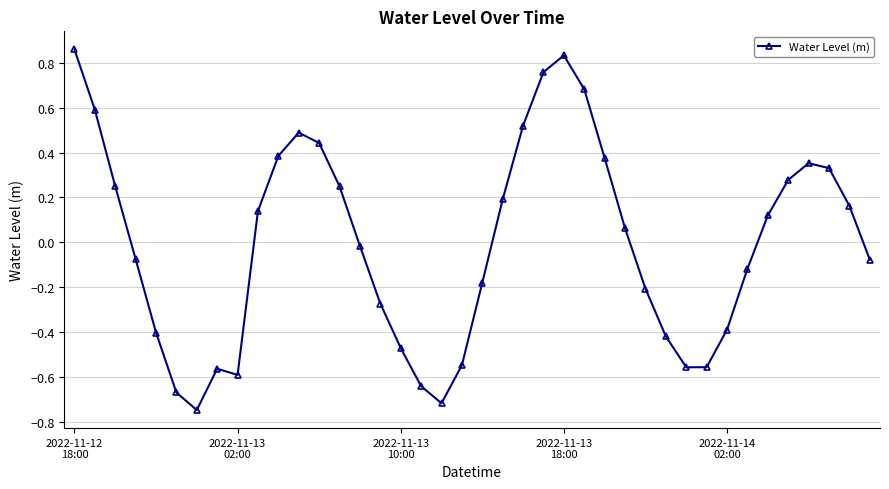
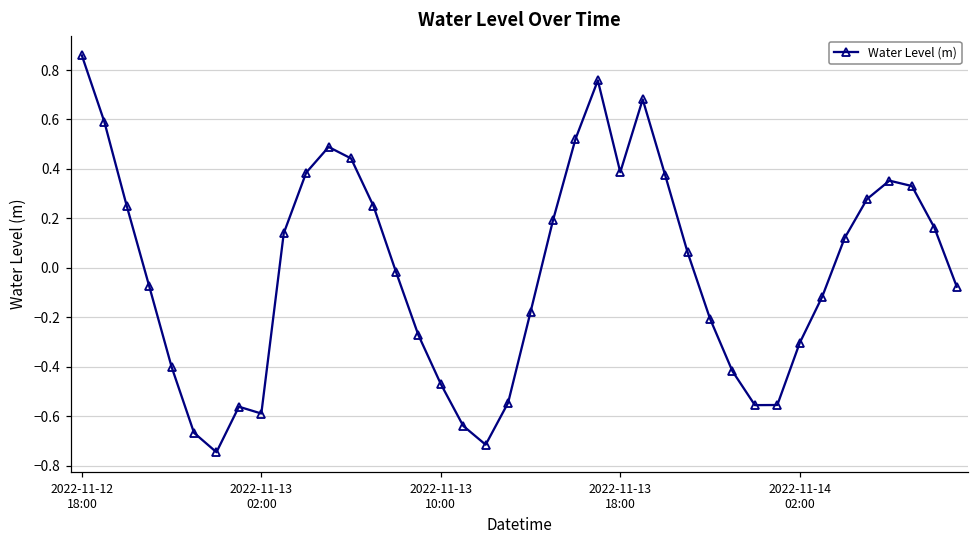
2022-11-13 18:00: 0.83 -> 0.39
2022-11-14 02:00: -0.39 -> -0.30
